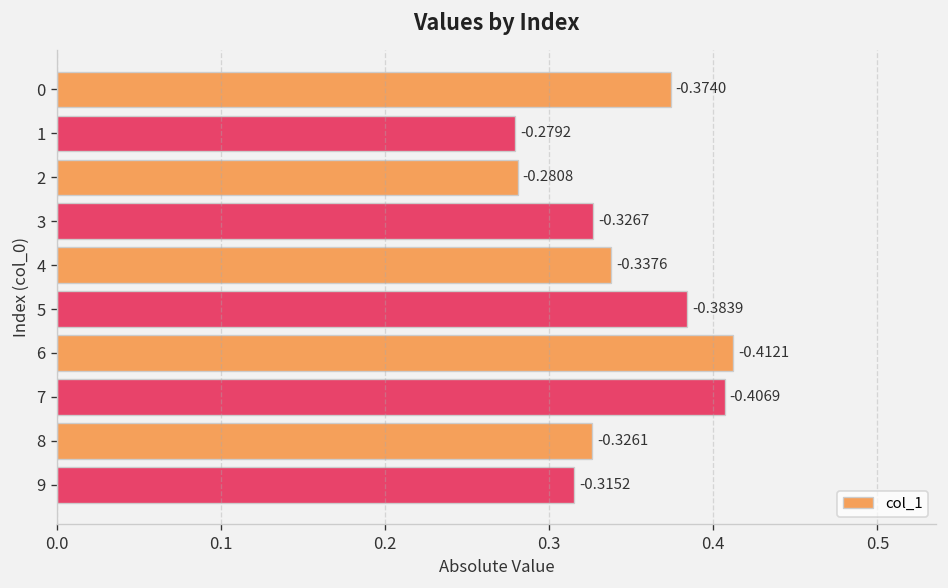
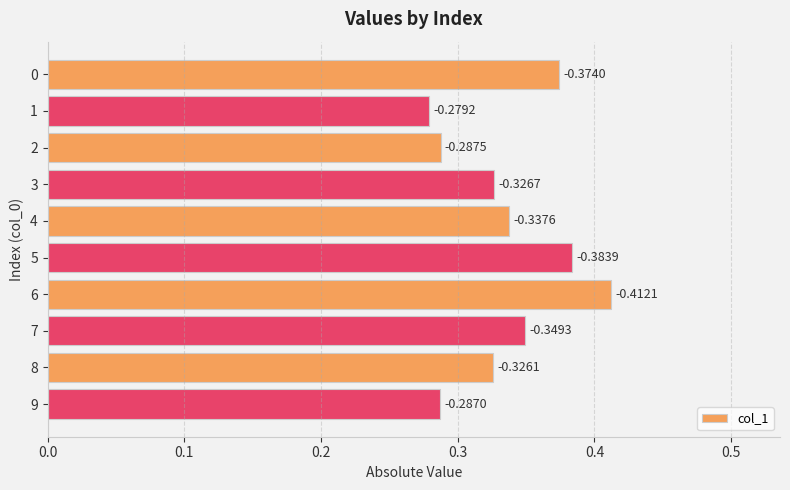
2: -0.2808 -> -0.2875
7: -0.4069 -> -0.3493
9: -0.3152 -> -0.2870
